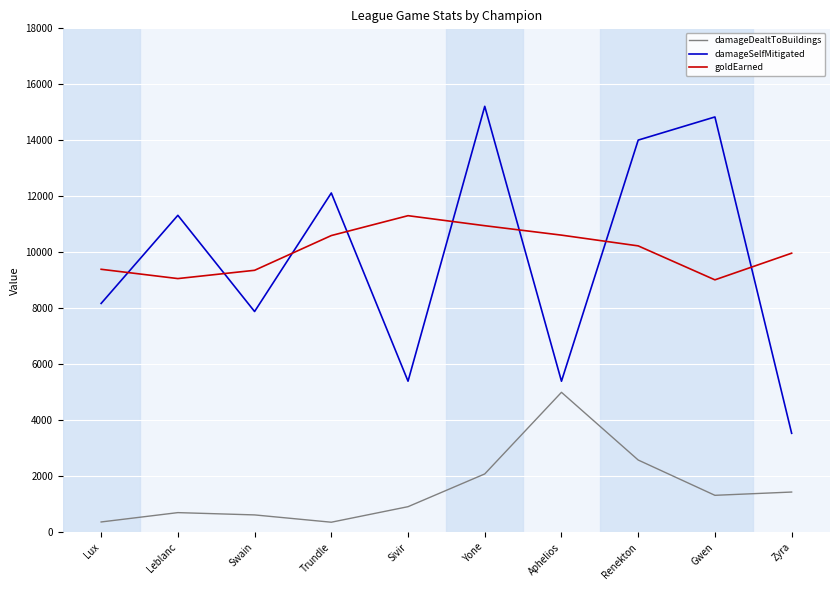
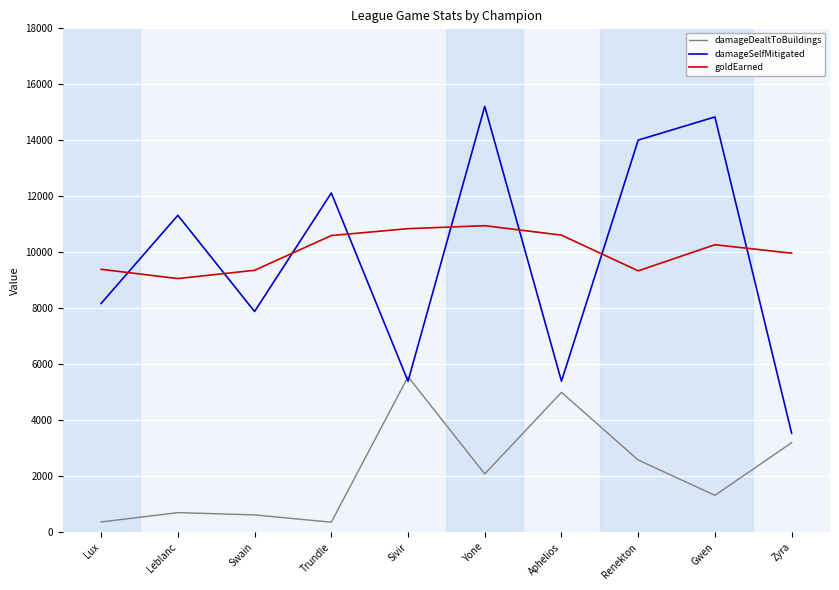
damageDealtToBuildings, Sivir: 900 -> 5600
goldEarned, Sivir: 11300 -> 10800
goldEarned, Renekton: 10200 -> 9300
goldEarned, Gwen: 9000 -> 10300
damageDealtToBuildings, Zyra: 1400 -> 3200
